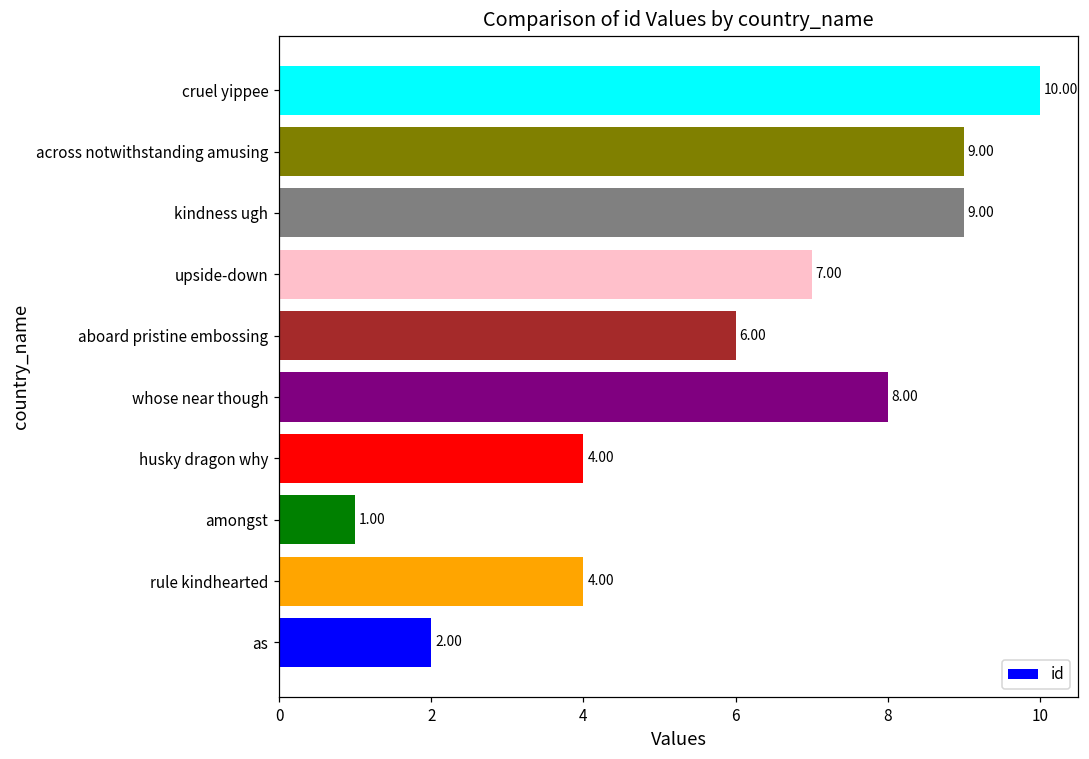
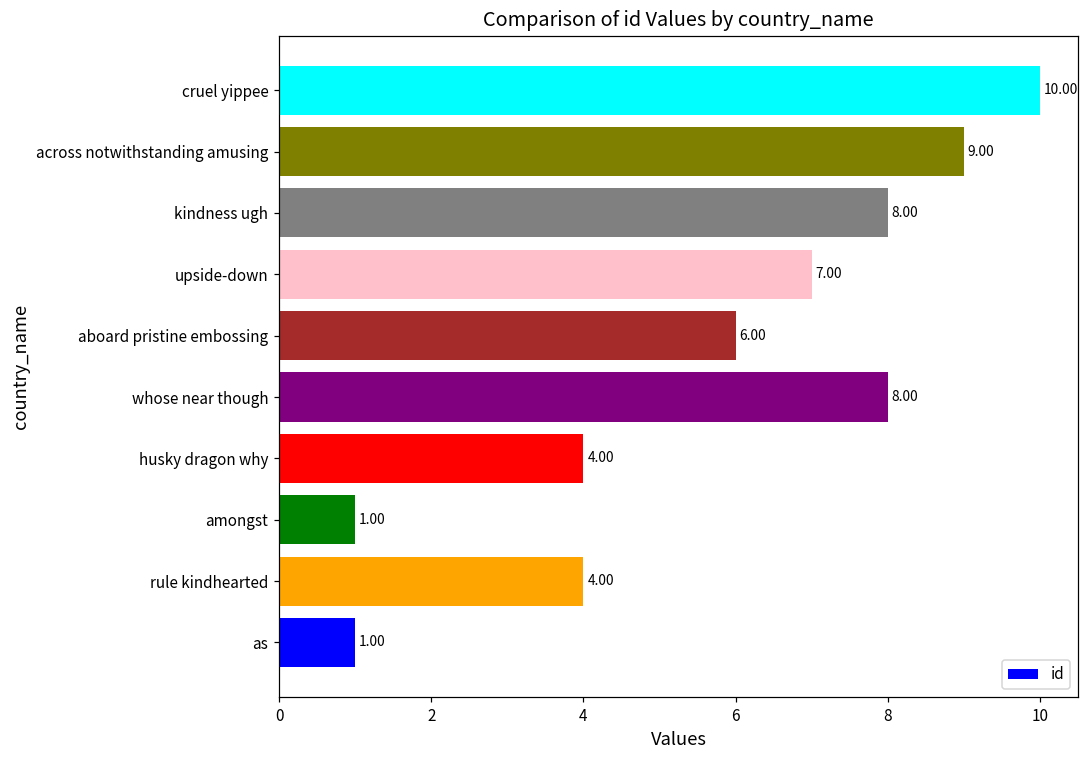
kindness ugh: 9.00 -> 8.00
as: 2.00 -> 1.00
